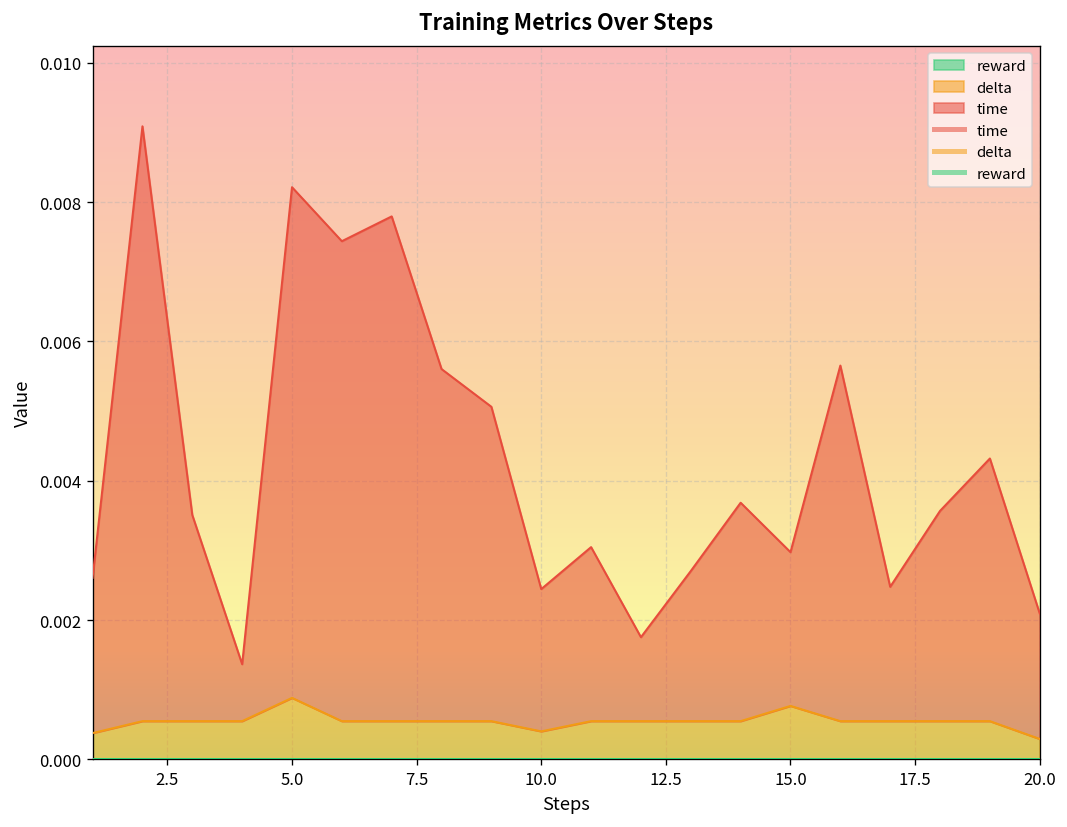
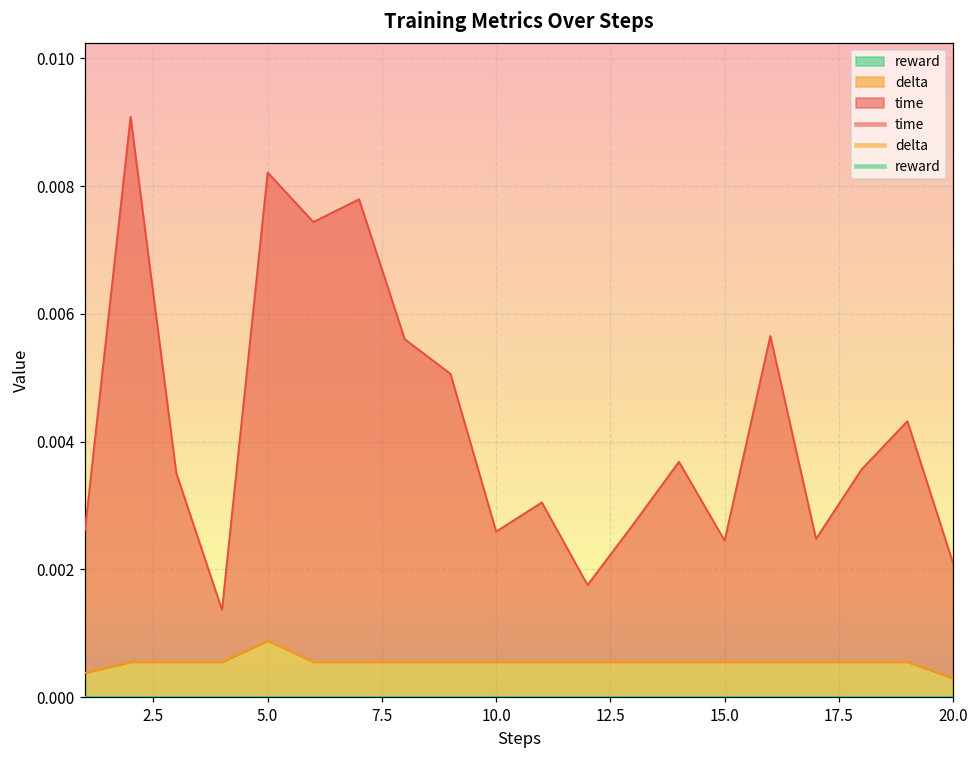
delta, 10.0: 0.0004 -> 0.0006
delta, 15.0: 0.0008 -> 0.0006
time, 15.0: 0.0022 -> 0.0019
